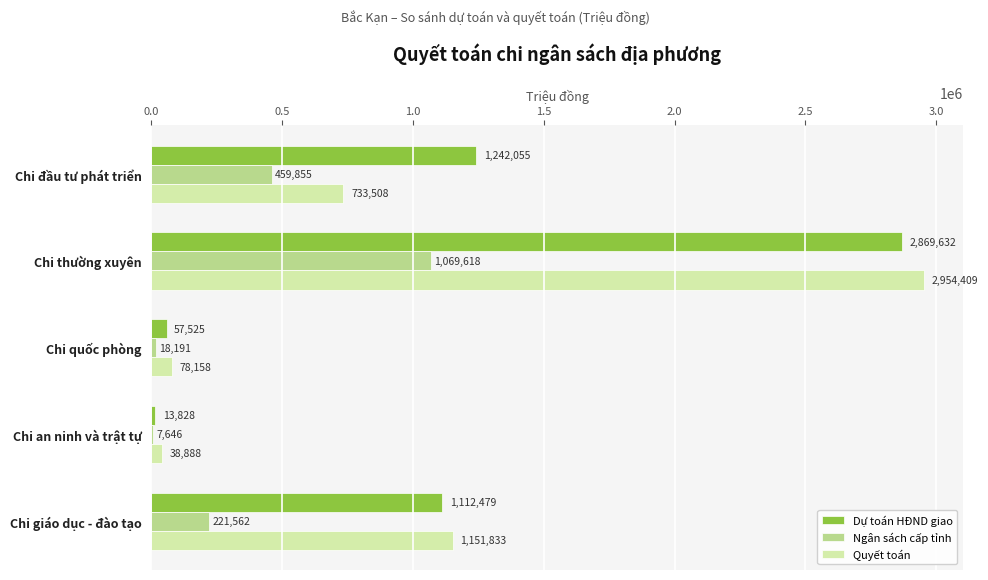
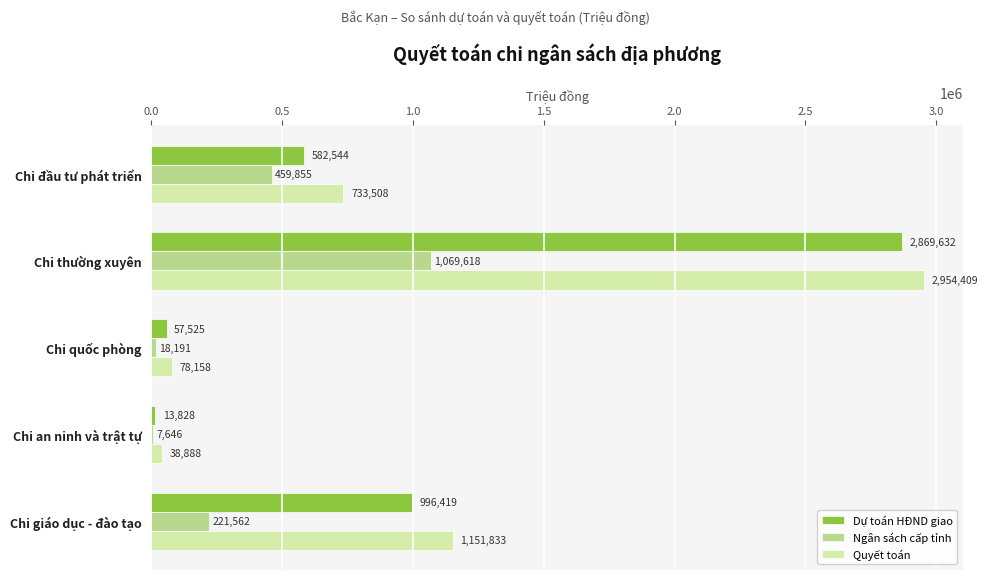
Dự toán HĐND giao, Chi đầu tư phát triển: 1,242,055 -> 582,544
Dự toán HĐND giao, Chi giáo dục - đào tạo: 1,112,479 -> 996,419
